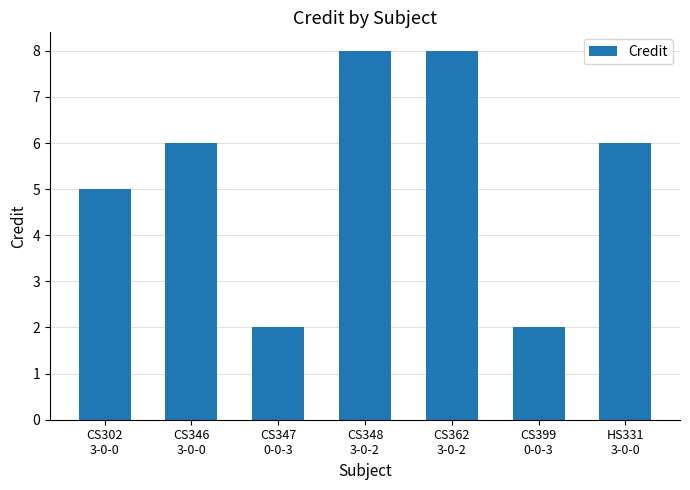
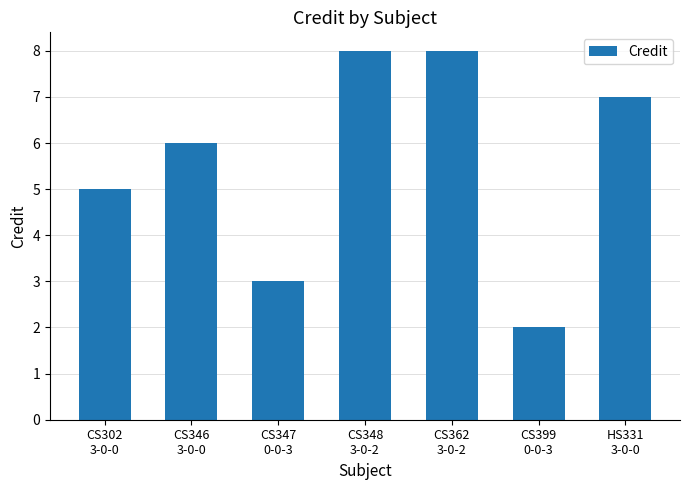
CS347 0-0-3: 2 -> 3
HS331 3-0-0: 6 -> 7
